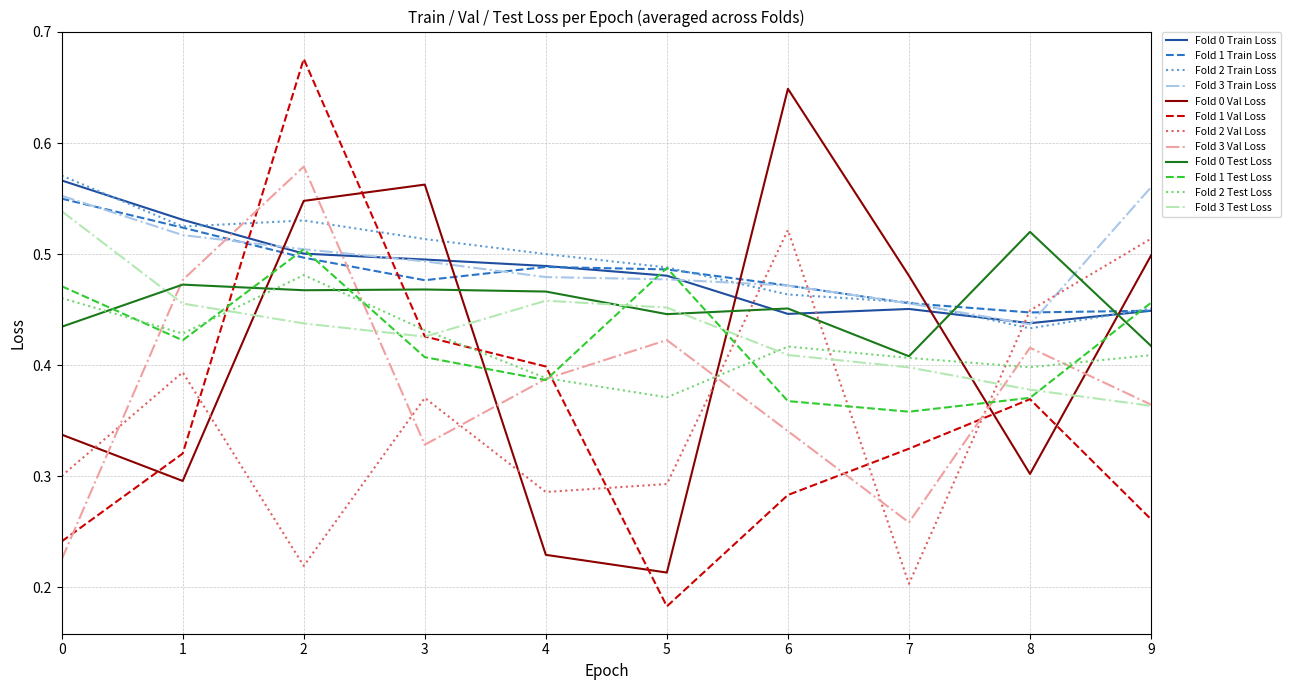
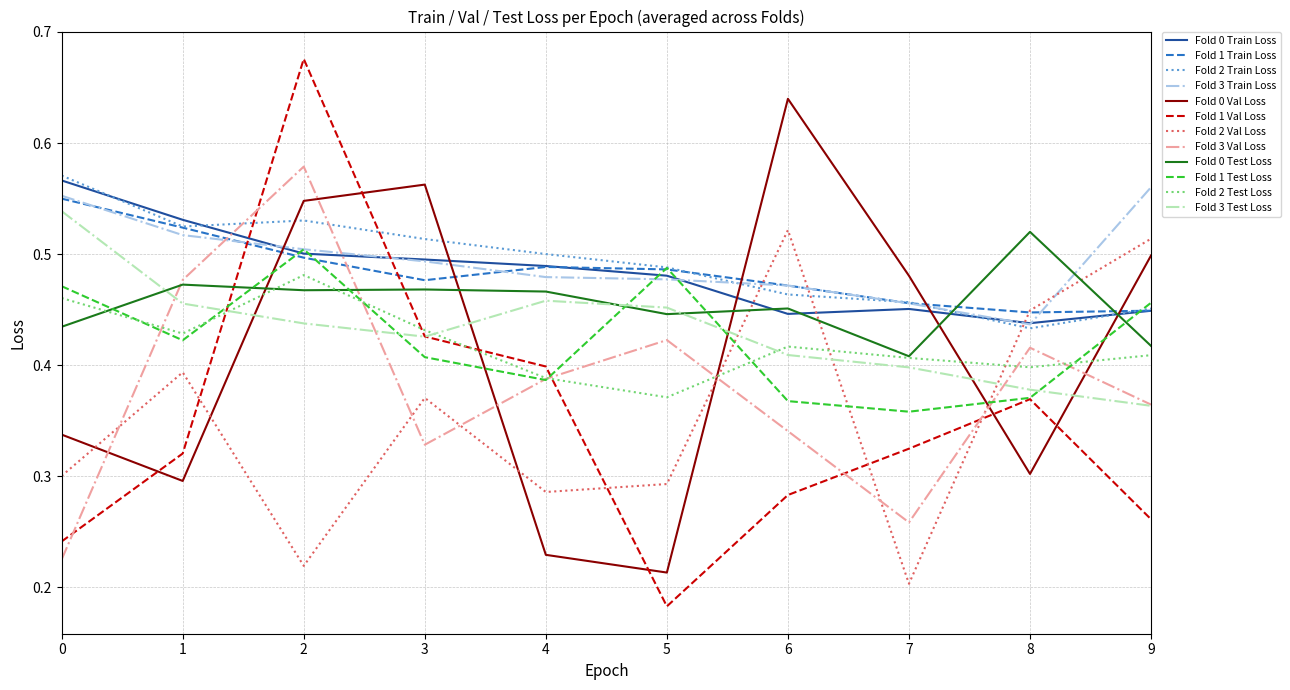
Fold 0 Val Loss, 6: 0.649 -> 0.640
